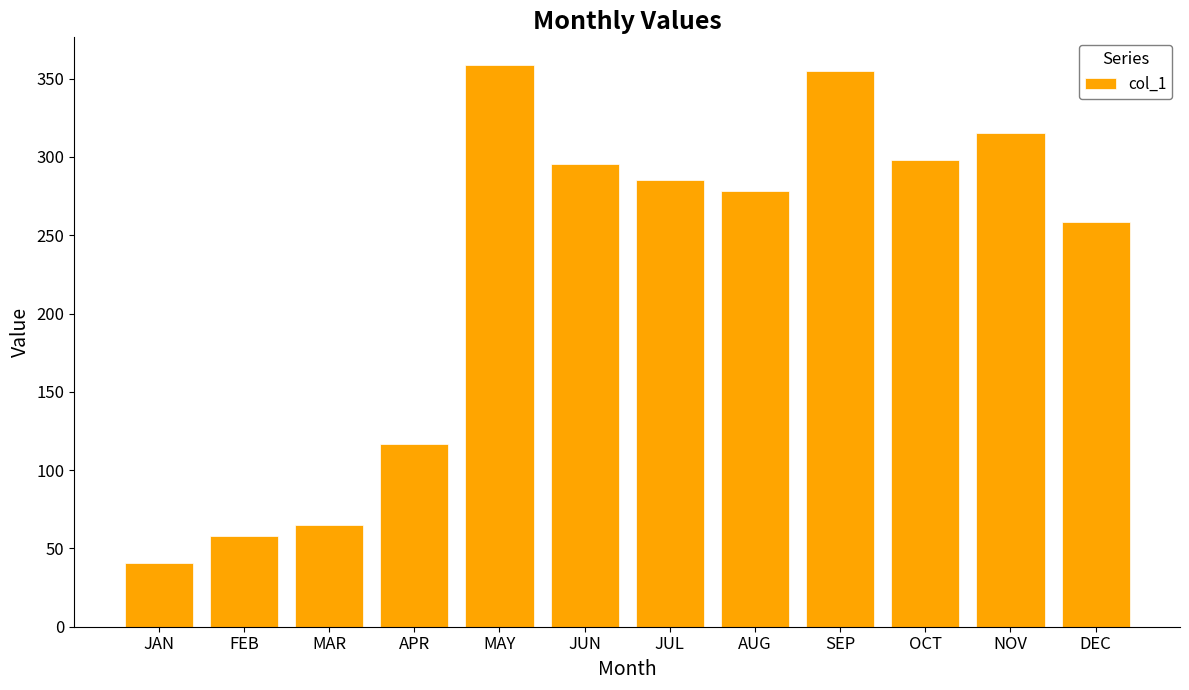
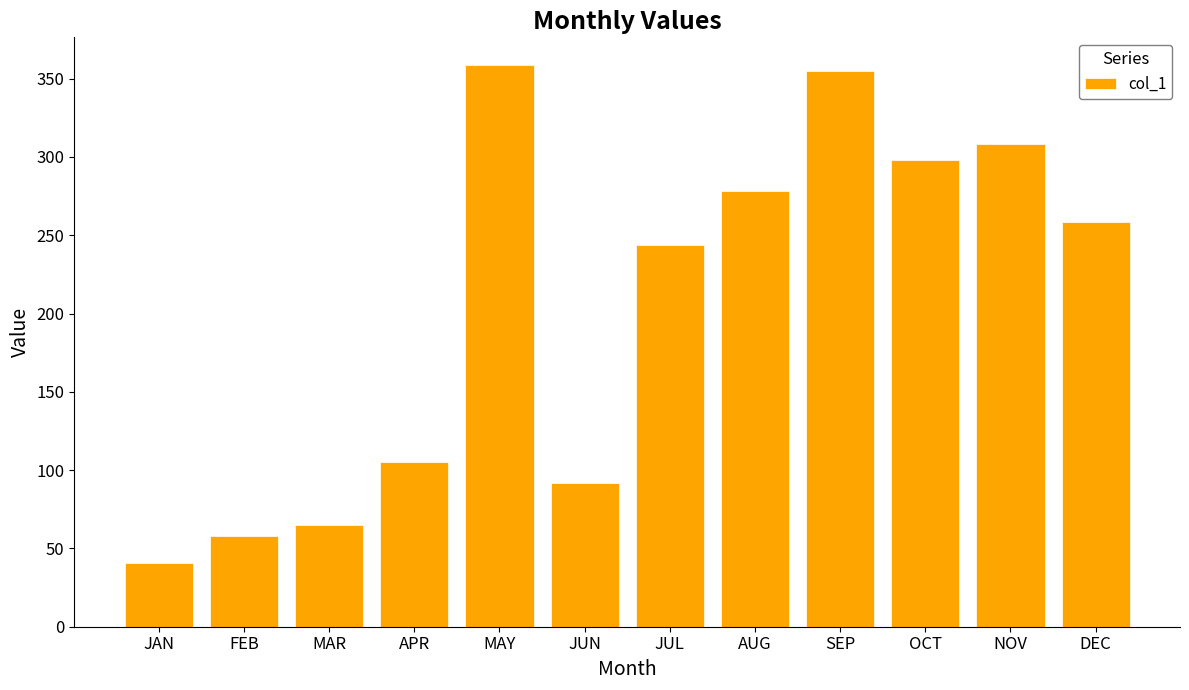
APR: 117 -> 105
JUN: 296 -> 92
JUL: 285 -> 244
NOV: 315 -> 308
